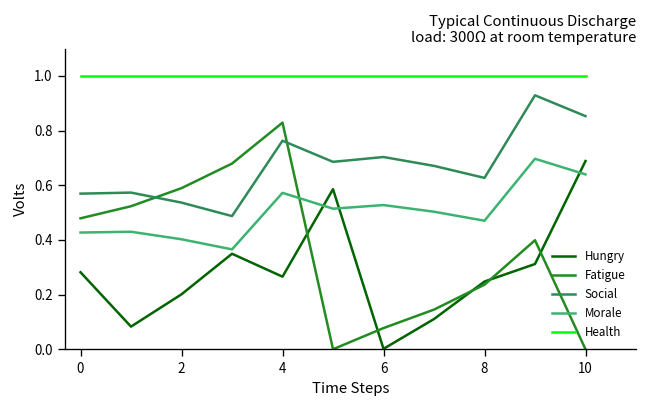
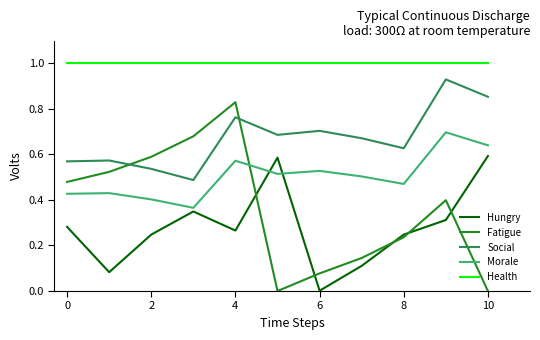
Hungry, 2: 0.20 -> 0.25
Hungry, 10: 0.69 -> 0.59
